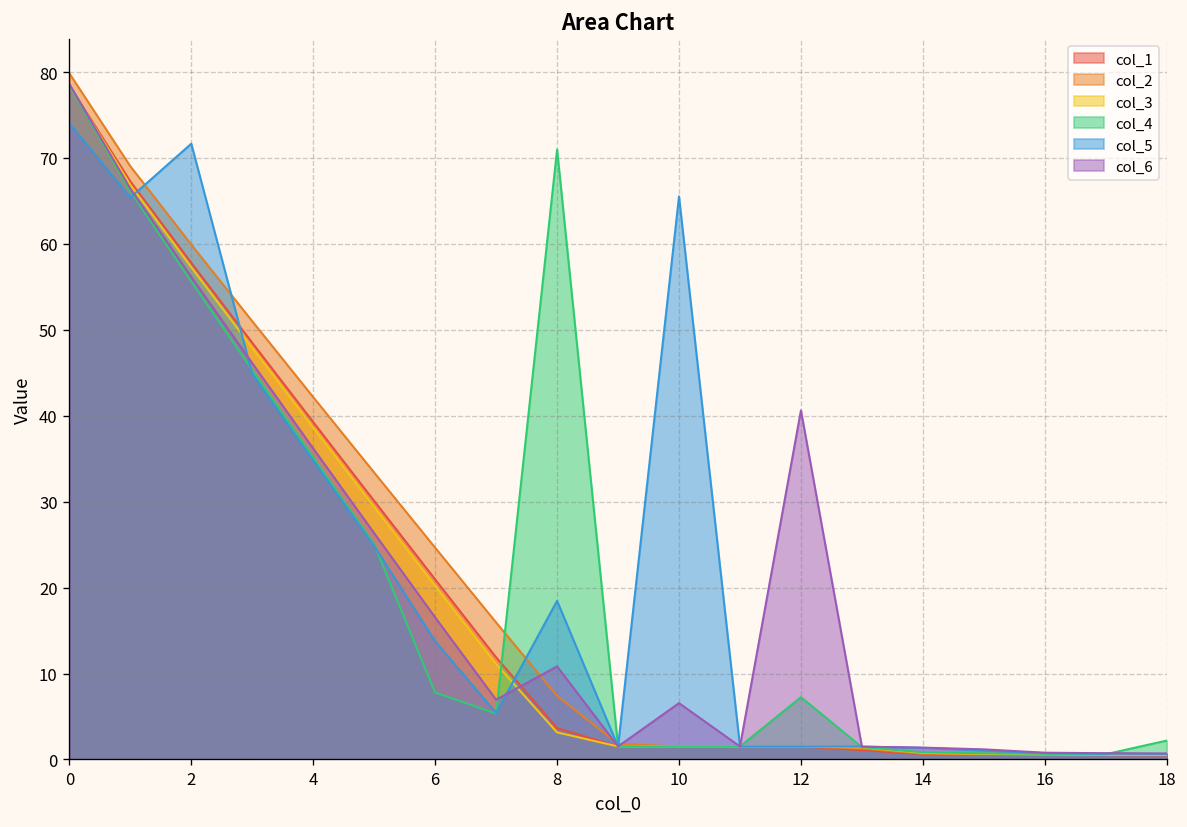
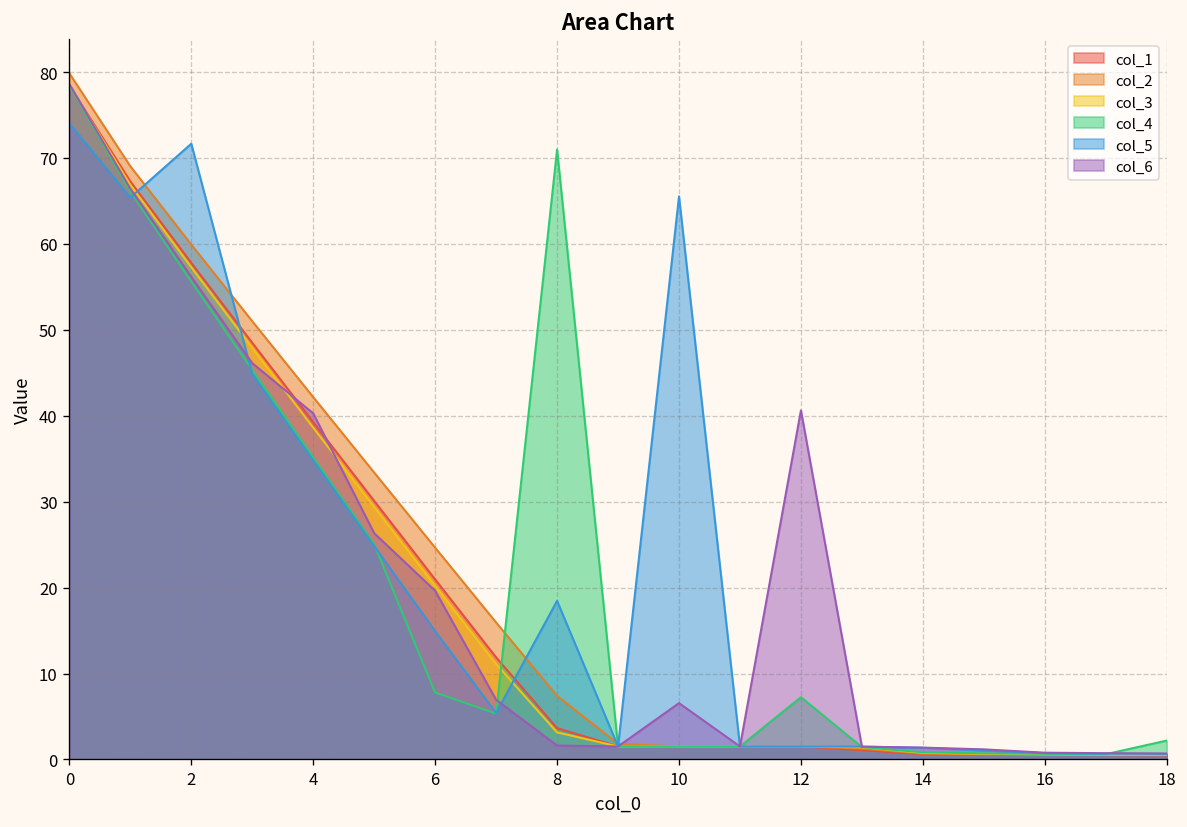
col_6, 4: 36 -> 40
col_5, 6: 14 -> 15
col_6, 6: 17 -> 20
col_6, 8: 11 -> 2
